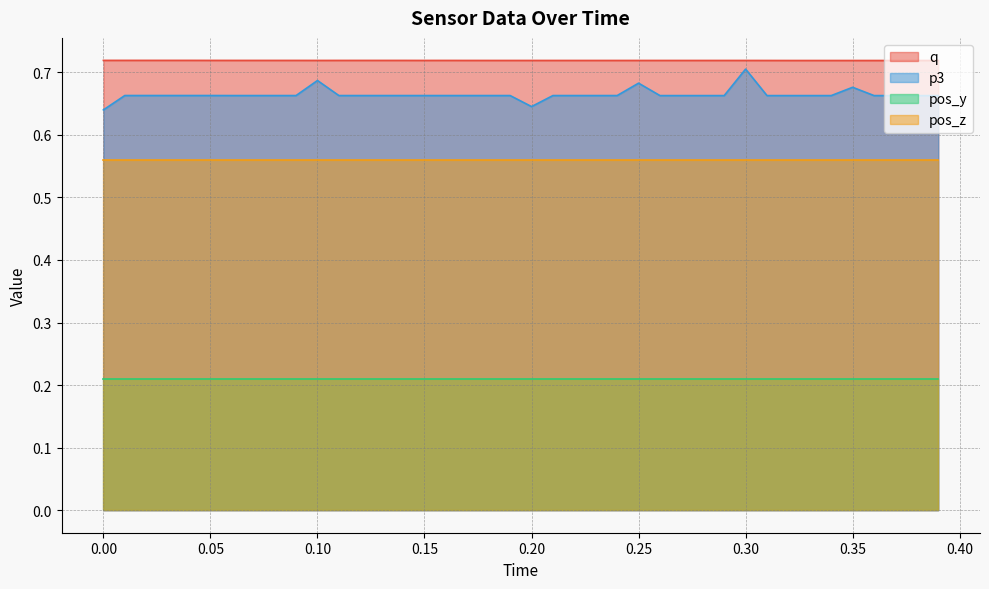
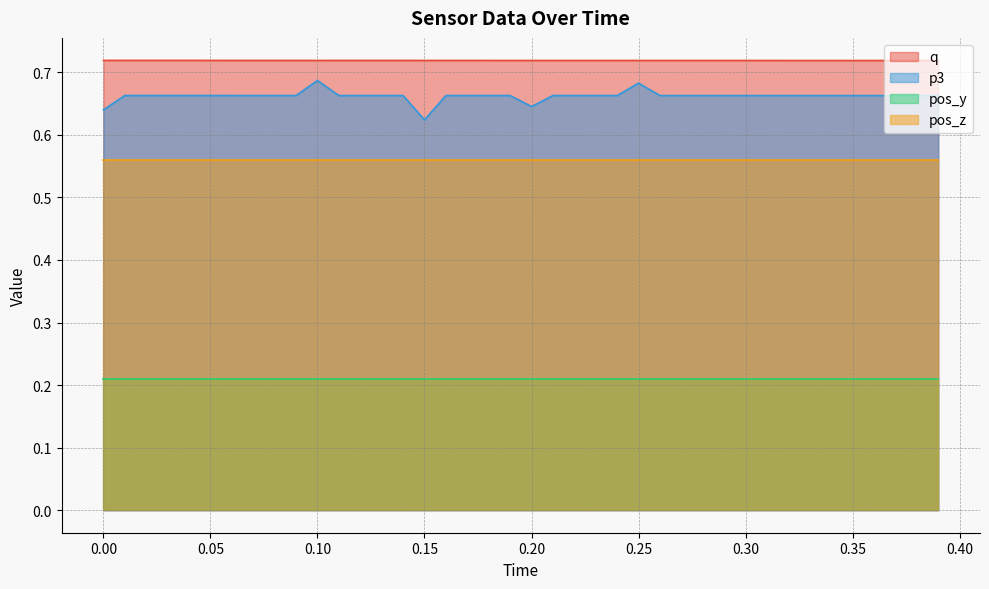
p3, 0.15: 0.66 -> 0.62
p3, 0.30: 0.71 -> 0.66
p3, 0.35: 0.68 -> 0.66
